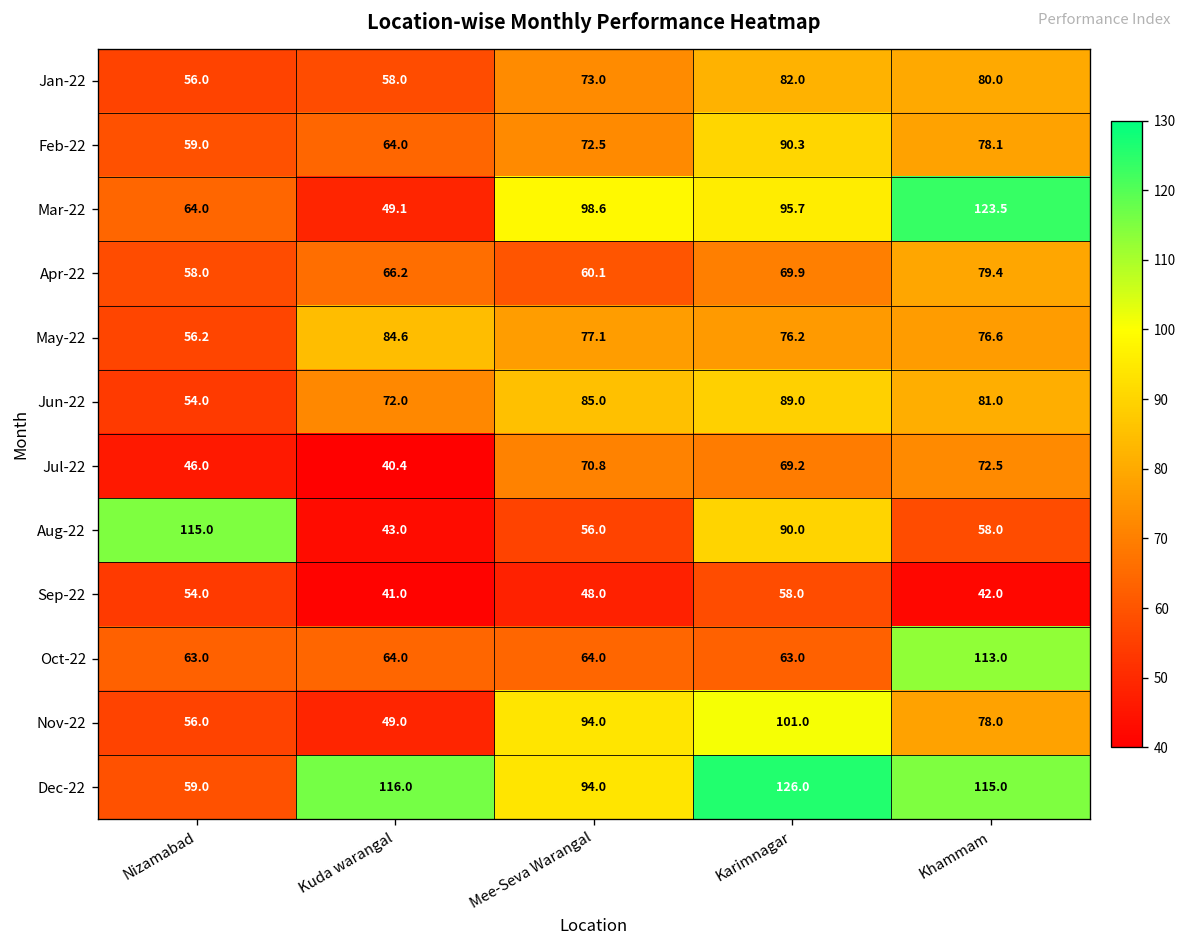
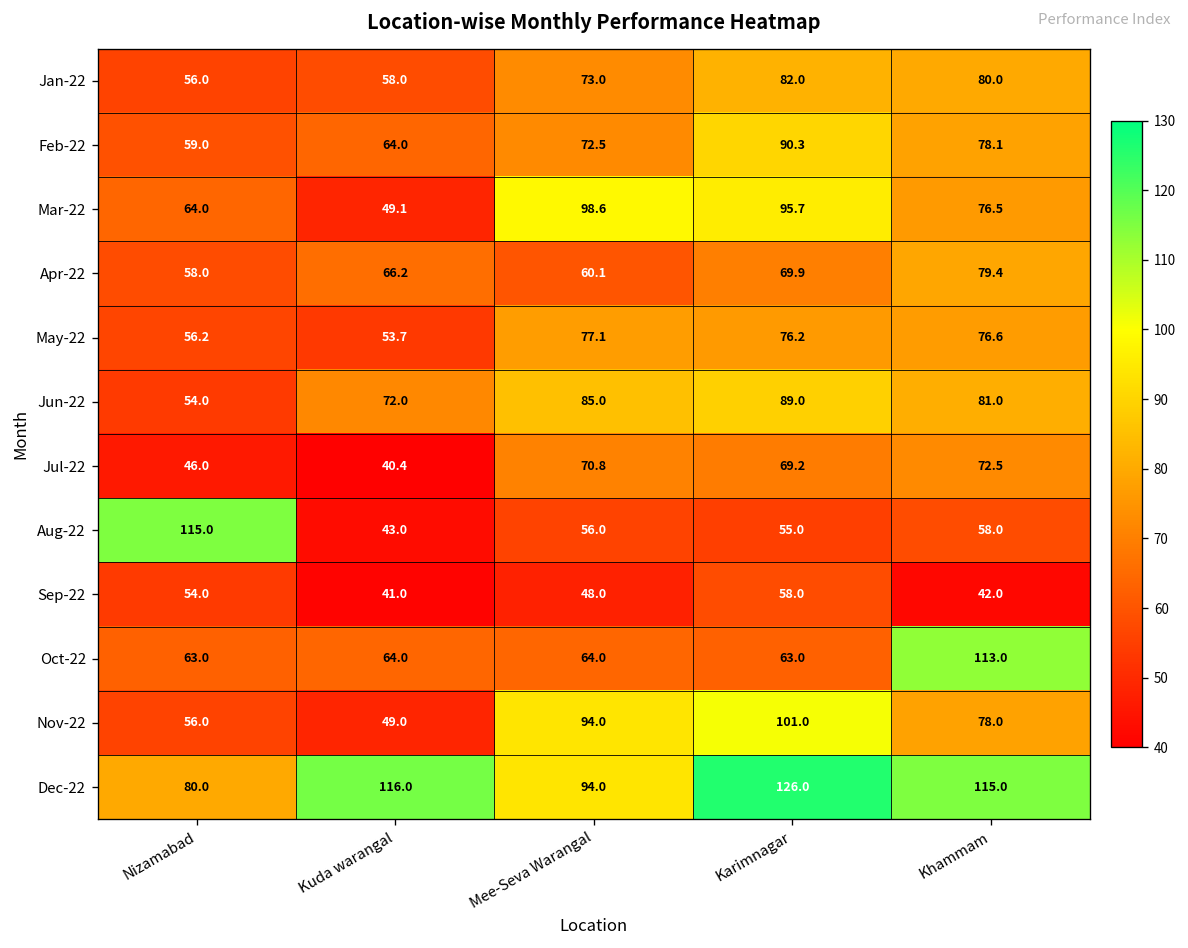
Mar-22, Khammam: 123.5 -> 76.5
May-22, Kuda warangal: 84.6 -> 53.7
Aug-22, Karimnagar: 90.0 -> 55.0
Dec-22, Nizamabad: 59.0 -> 80.0
